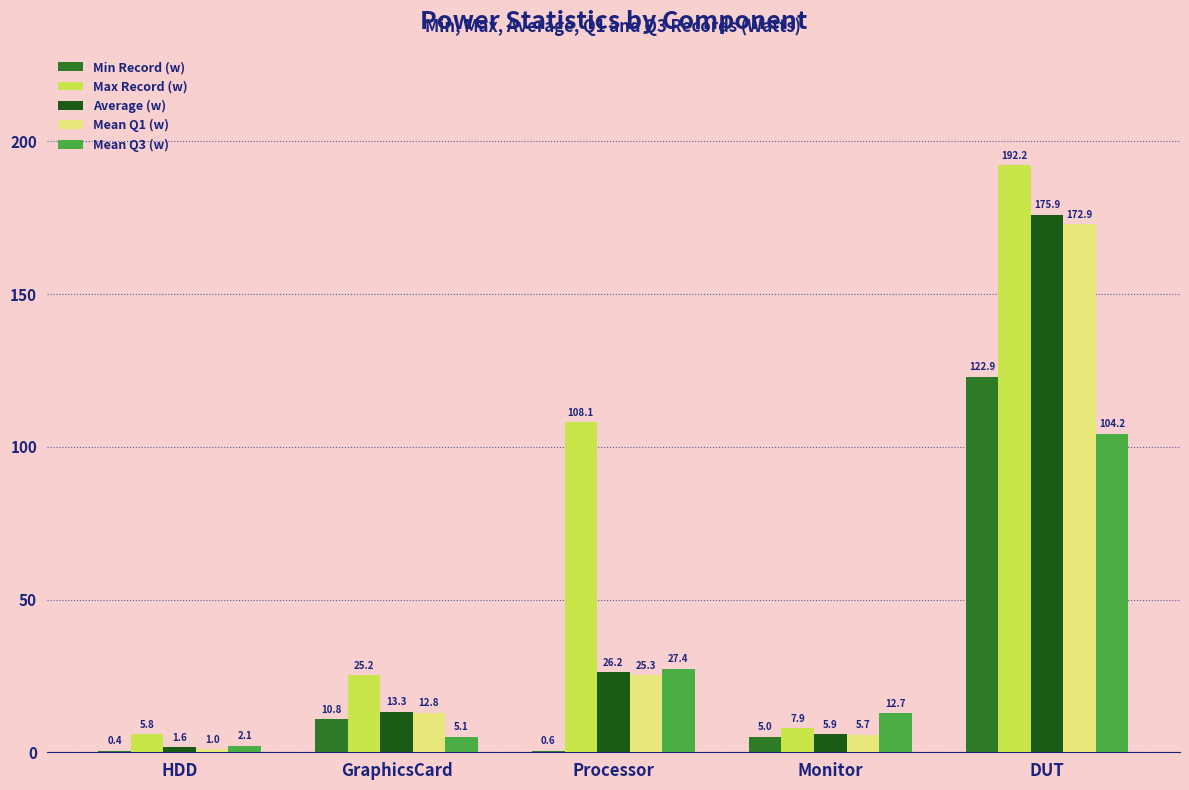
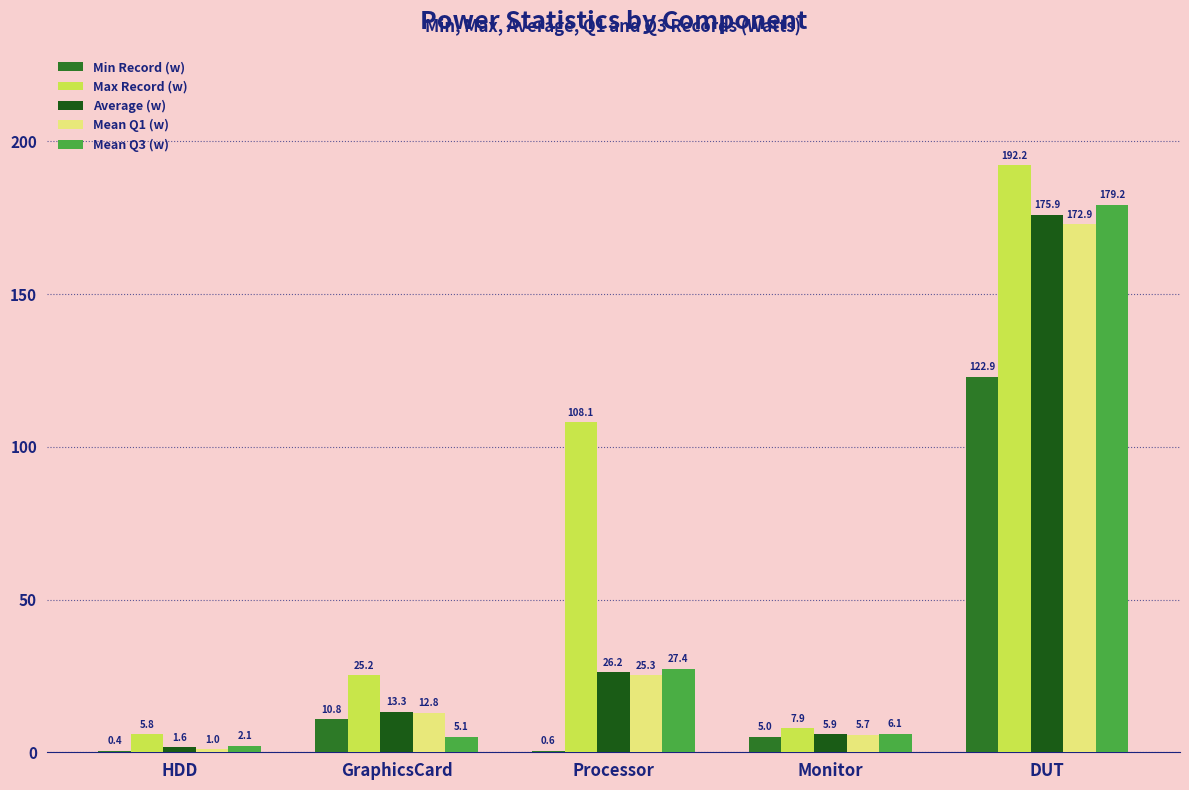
Mean Q3 (w), Monitor: 12.7 -> 6.1
Mean Q3 (w), DUT: 104.2 -> 179.2
